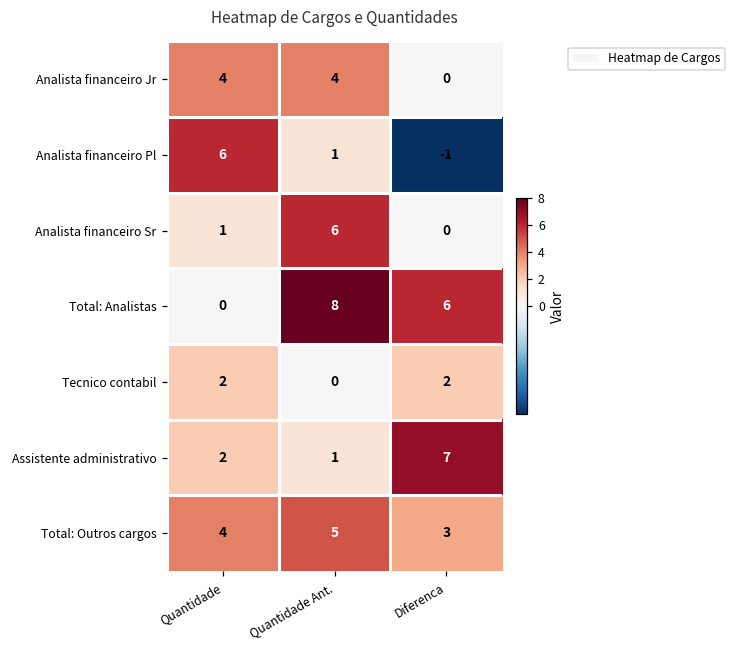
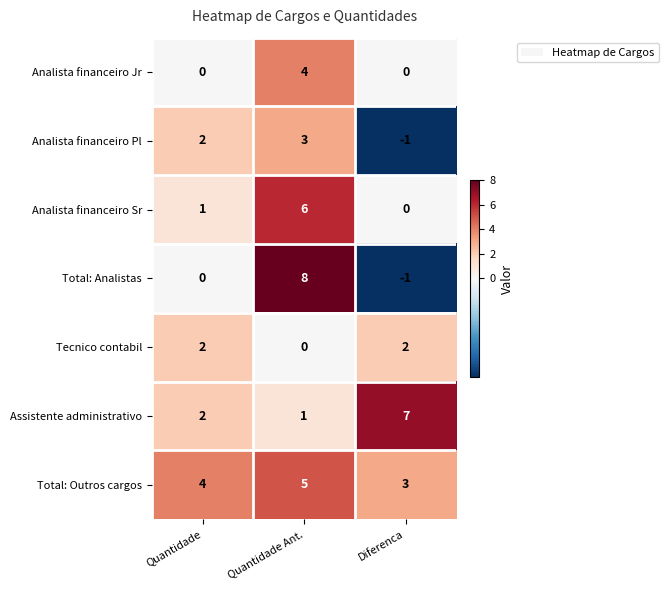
Analista financeiro Jr, Quantidade: 4 -> 0
Analista financeiro Pl, Quantidade: 6 -> 2
Analista financeiro Pl, Quantidade Ant.: 1 -> 3
Total: Analistas, Diferenca: 6 -> -1
